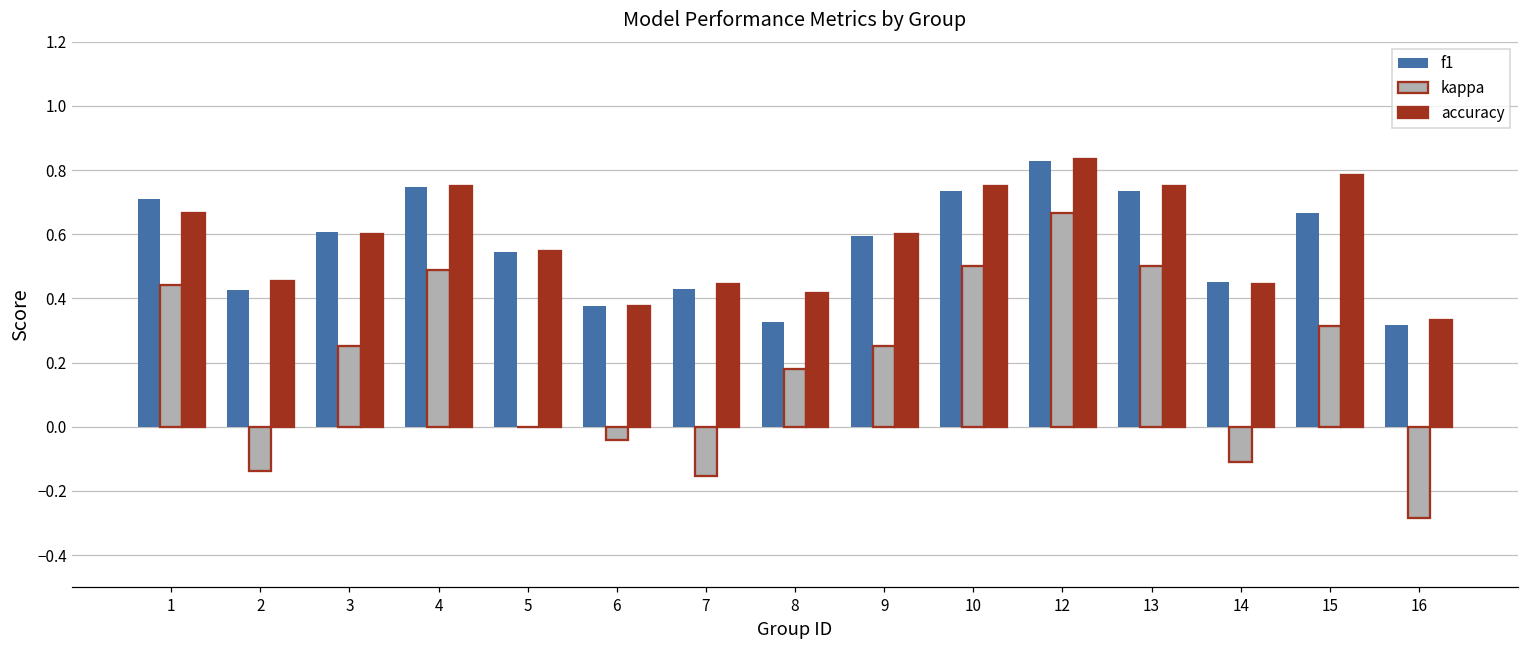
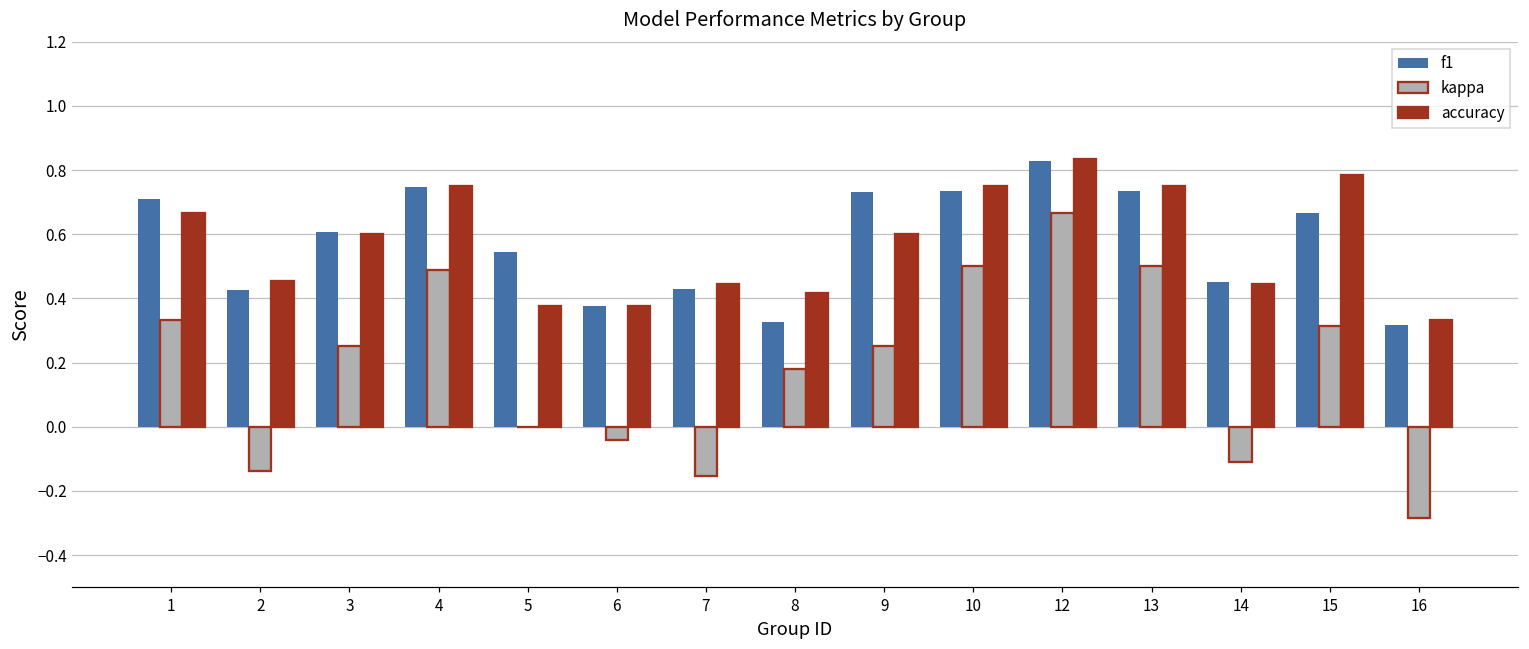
kappa, 1: 0.44 -> 0.33
accuracy, 5: 0.55 -> 0.38
f1, 9: 0.59 -> 0.73
